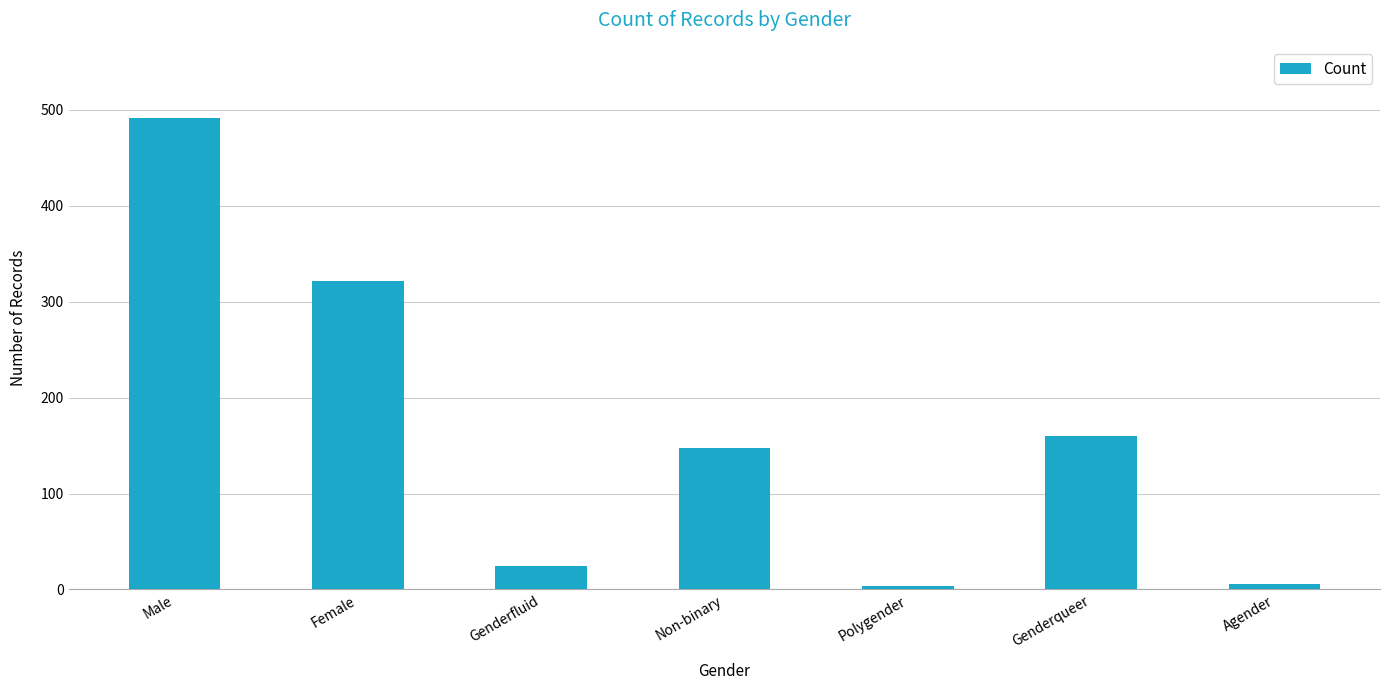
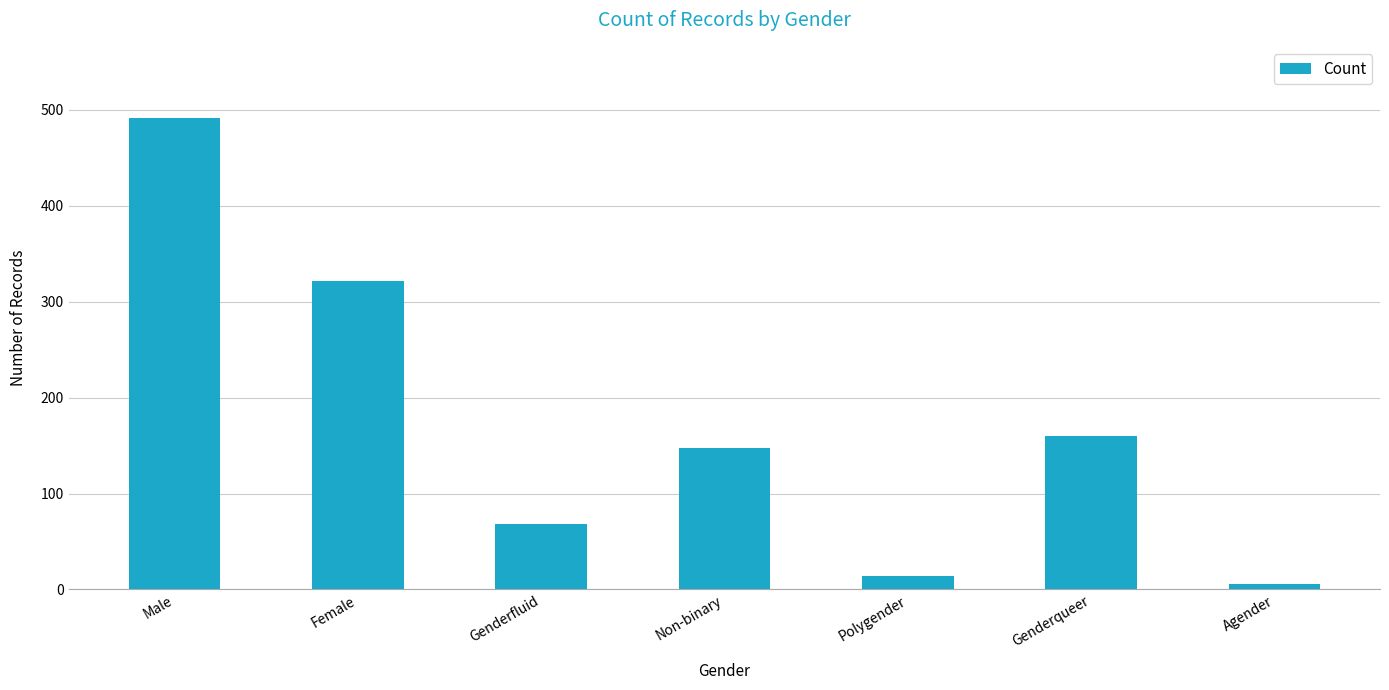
Genderfluid: 20 -> 70
Polygender: 0 -> 10
